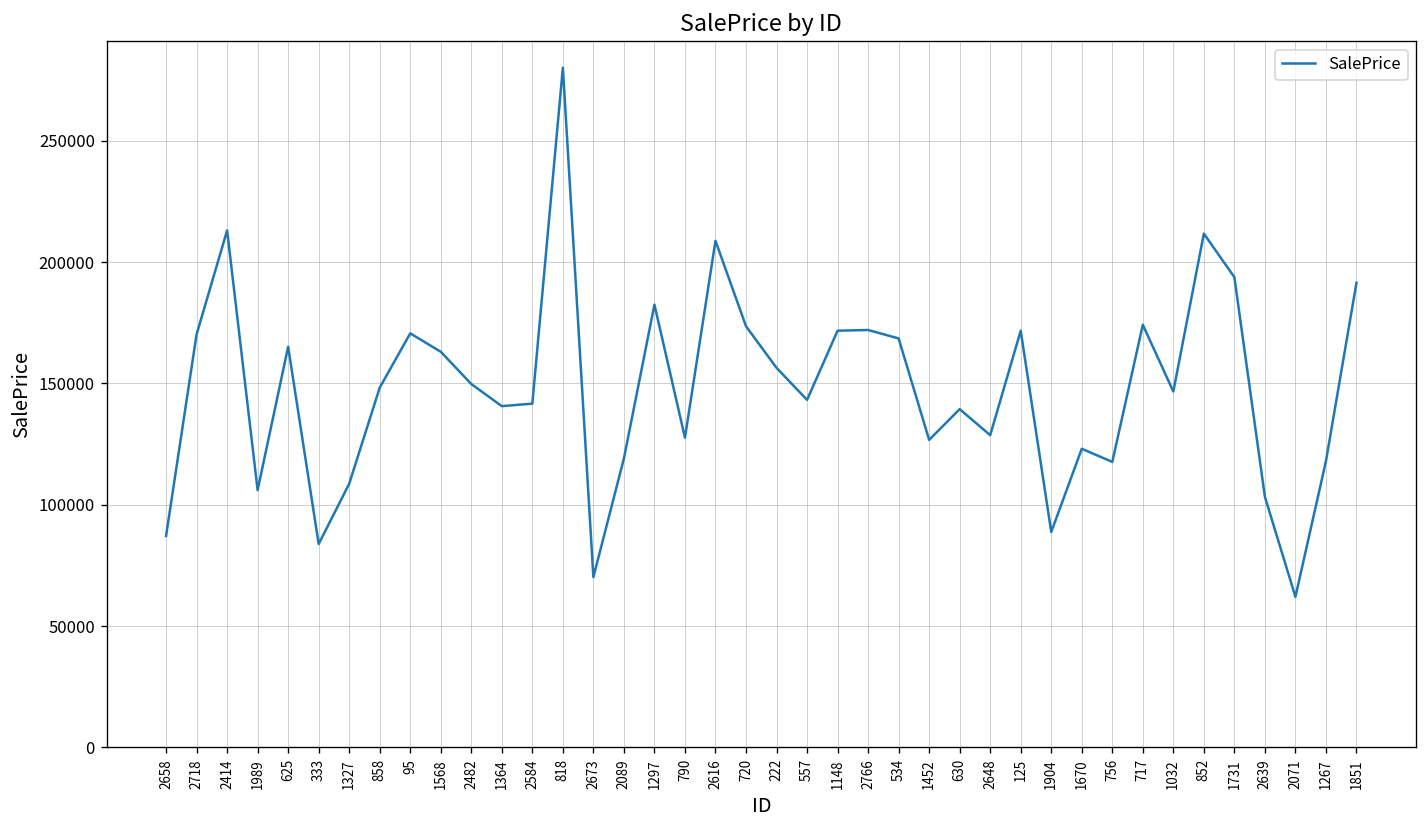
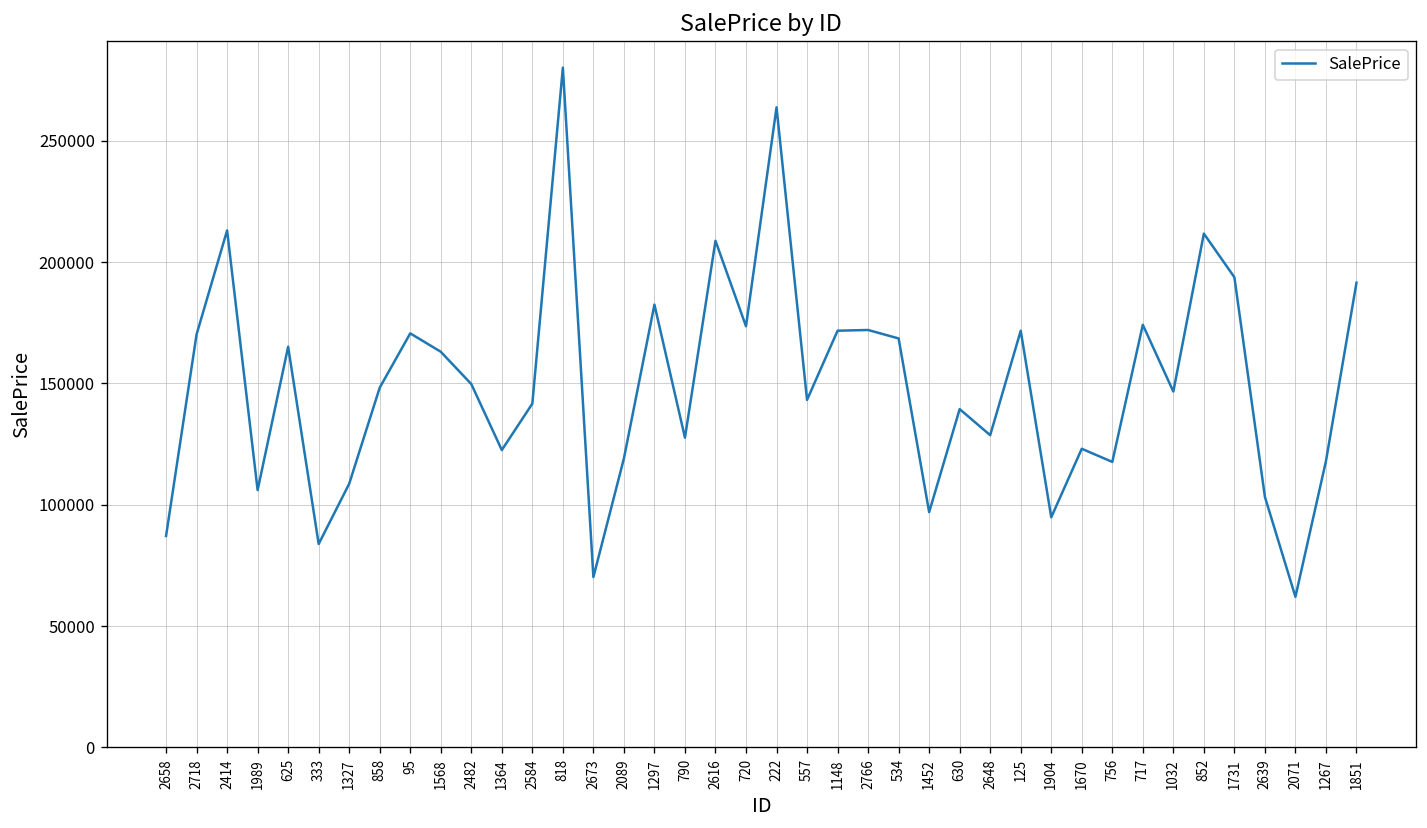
1364: 141000 -> 123000
222: 156000 -> 264000
1452: 127000 -> 97000
1904: 89000 -> 95000
